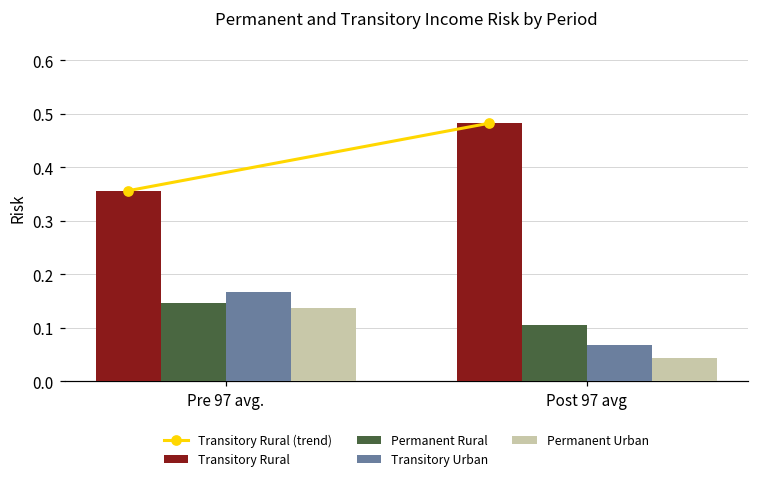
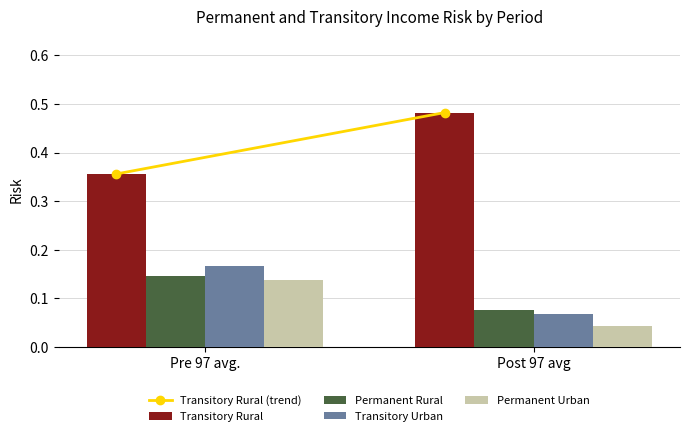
Permanent Rural, Post 97 avg: 0.11 -> 0.08
